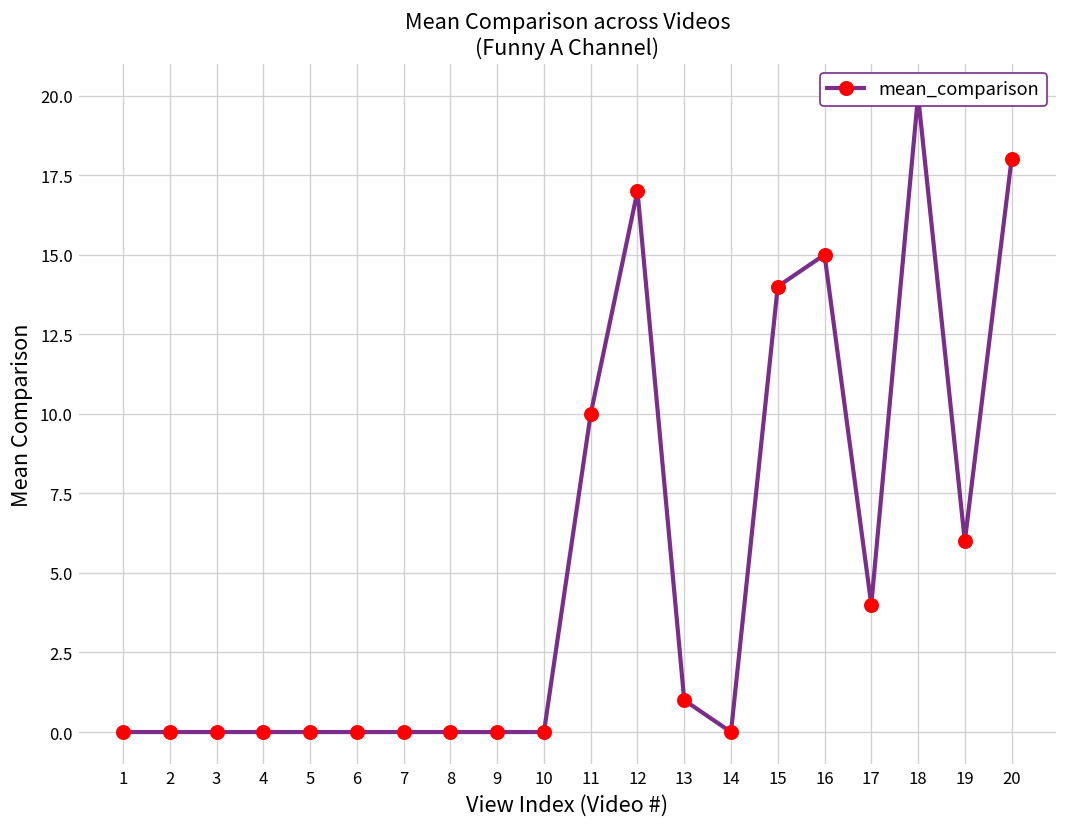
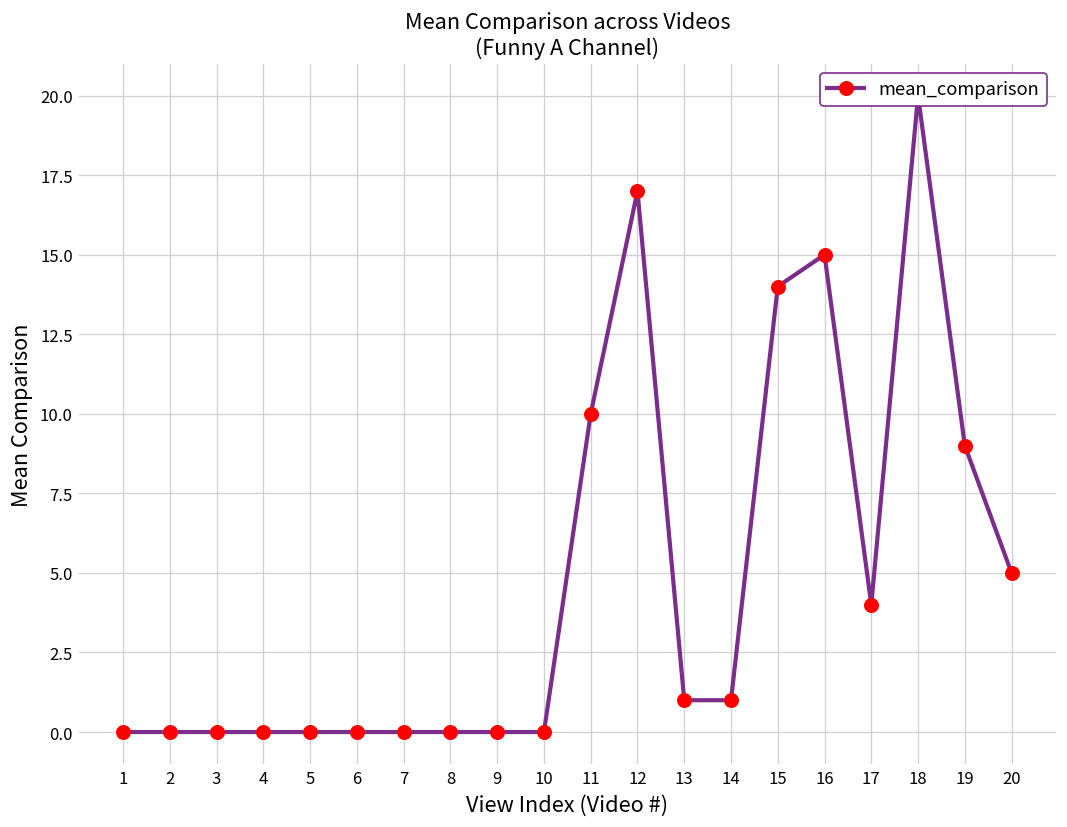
14: 0 -> 1
19: 6 -> 9
20: 18 -> 5
